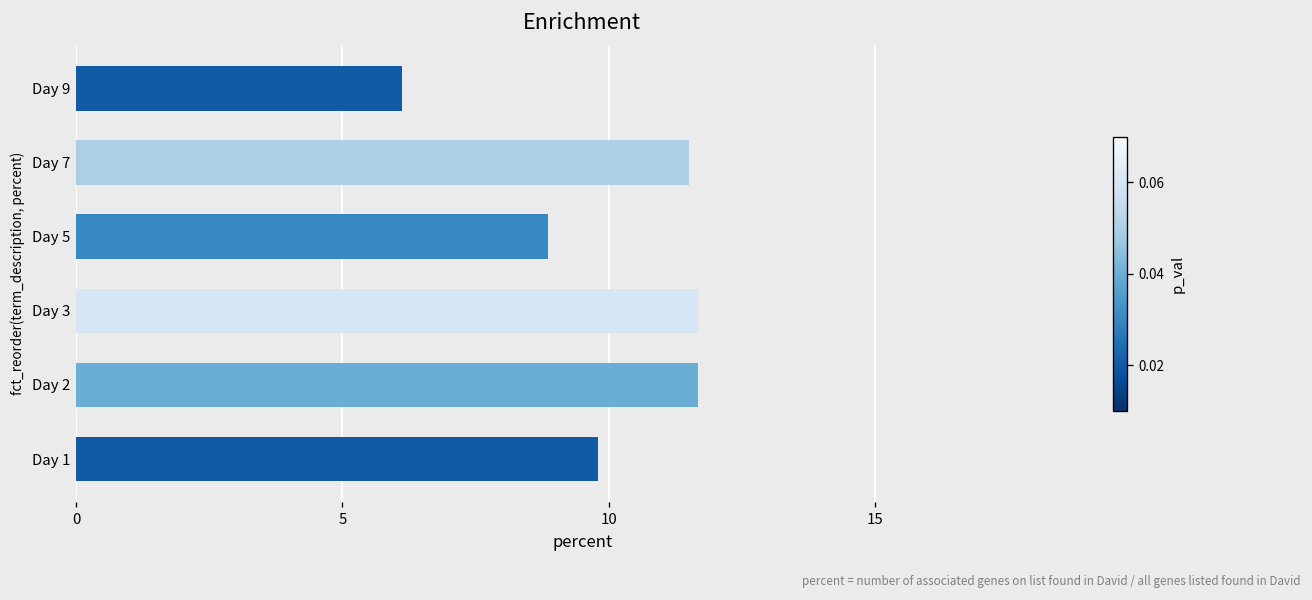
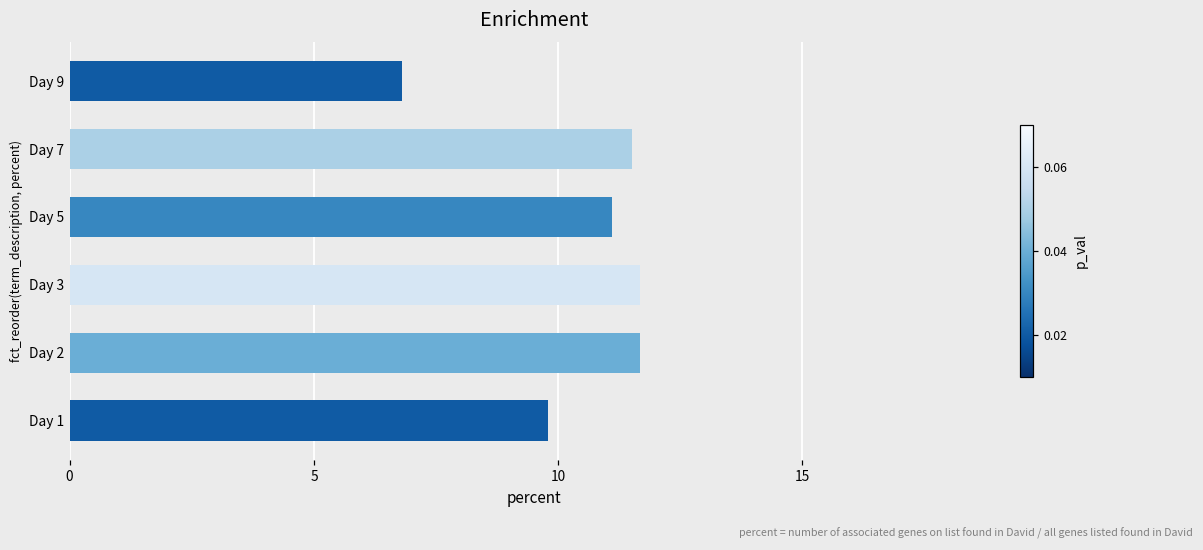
Day 9: 6.1 -> 6.8
Day 5: 8.9 -> 11.1
